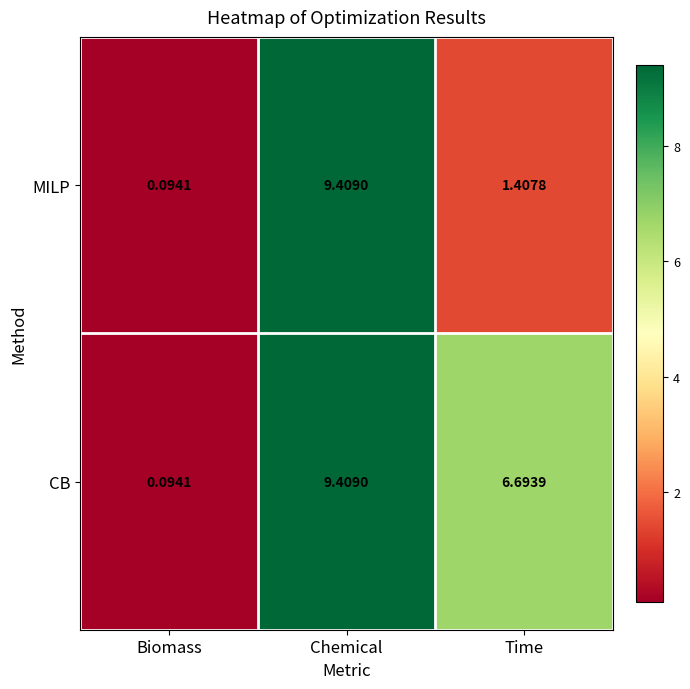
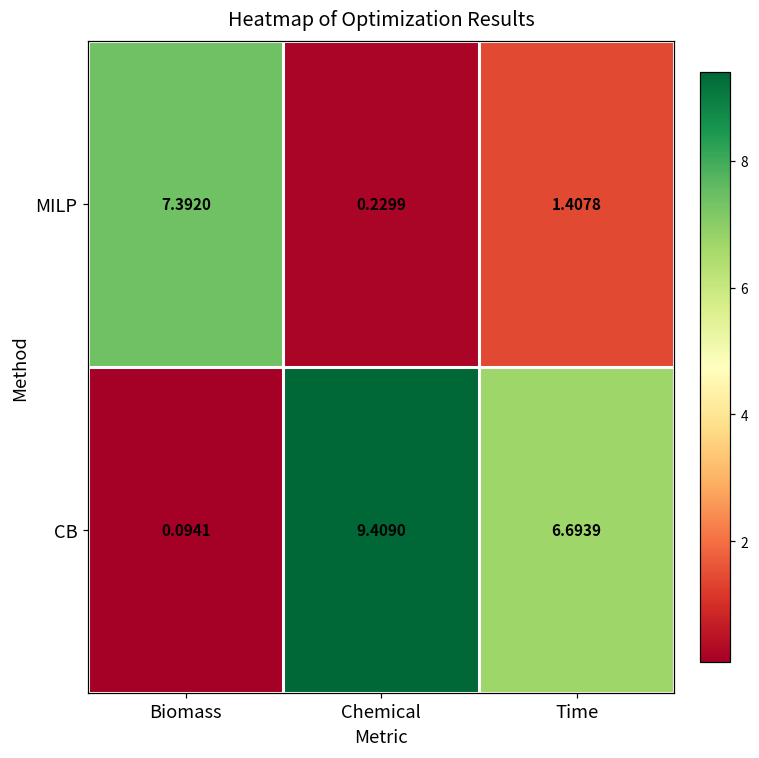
MILP, Biomass: 0.0941 -> 7.3920
MILP, Chemical: 9.4090 -> 0.2299
